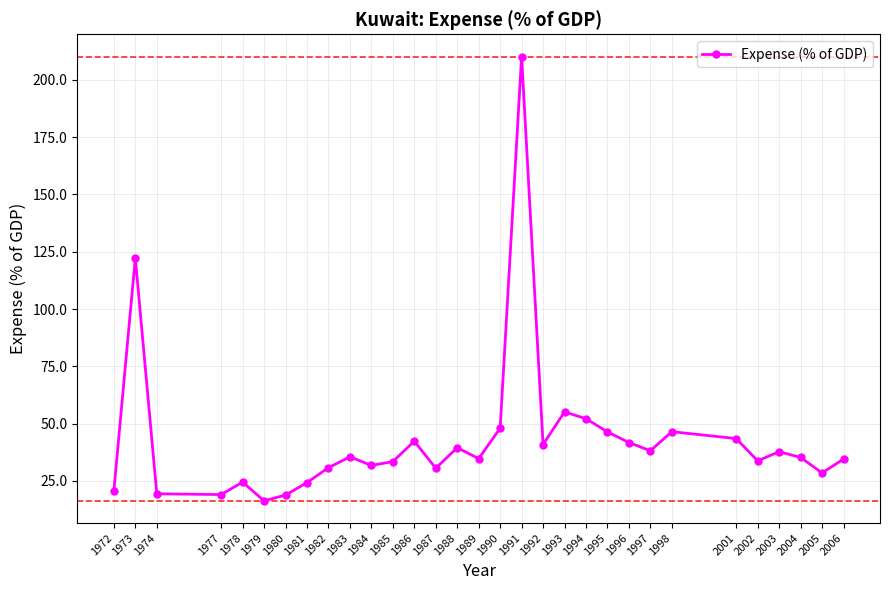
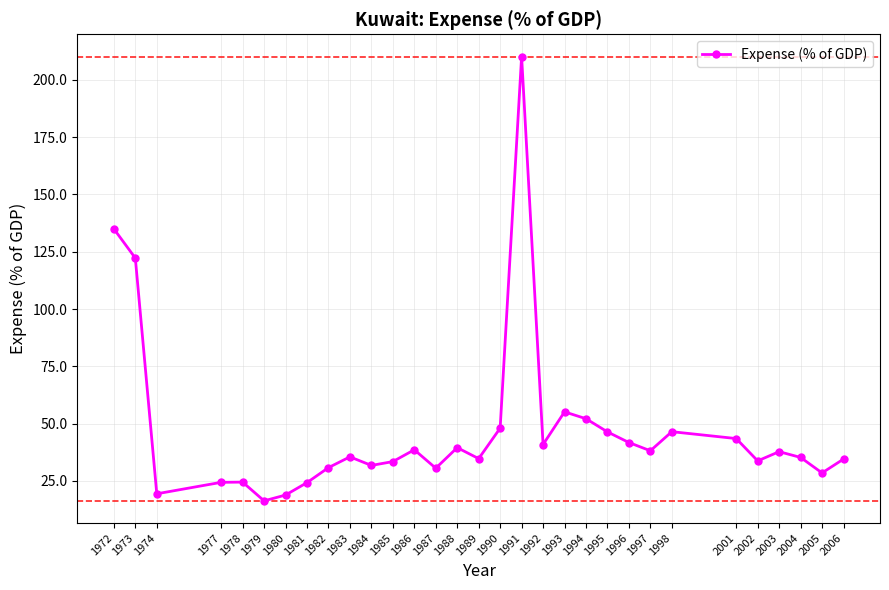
1972: 21 -> 135
1977: 19 -> 24
1986: 42 -> 39
